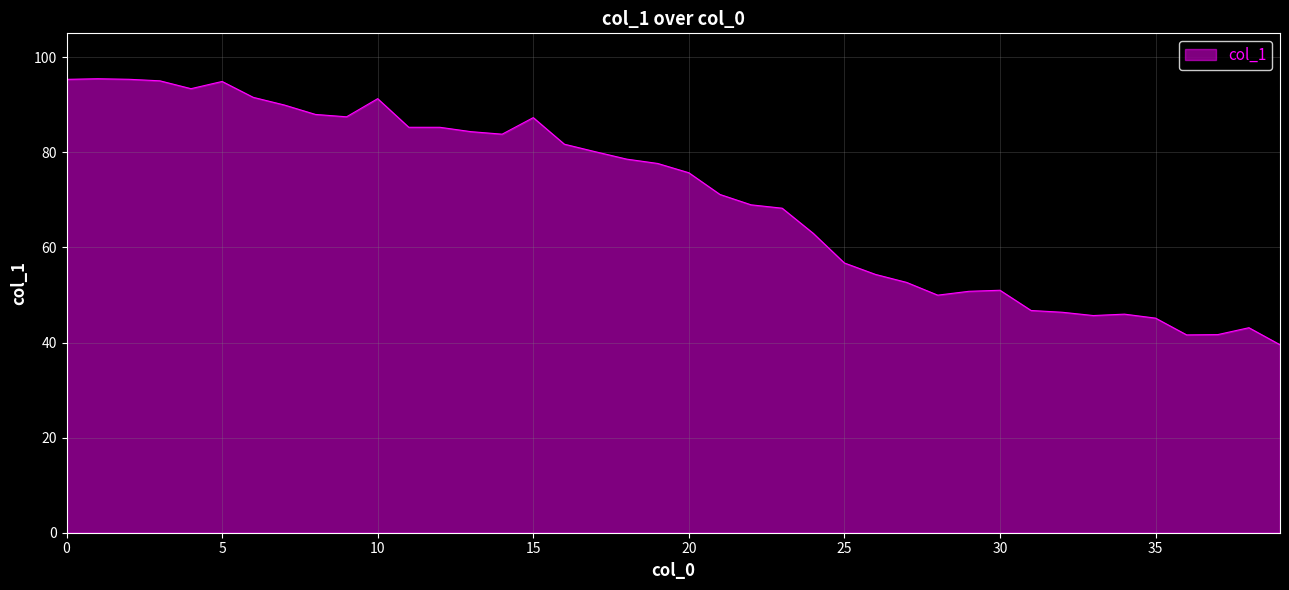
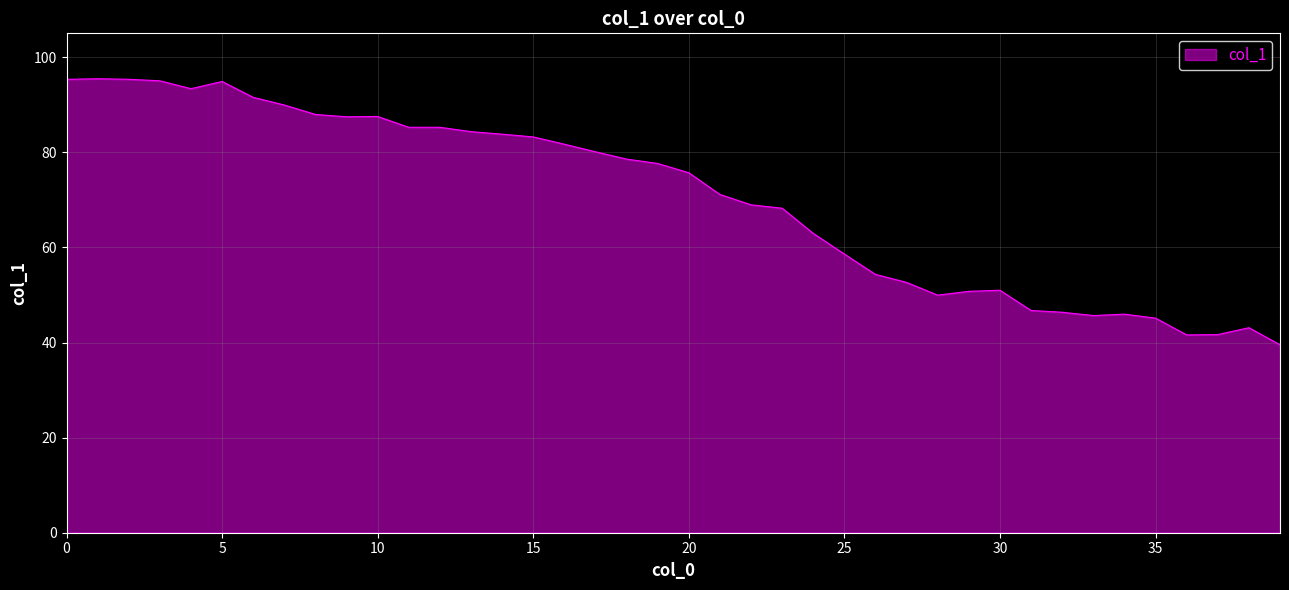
10: 91 -> 88
15: 87 -> 83
25: 57 -> 59
